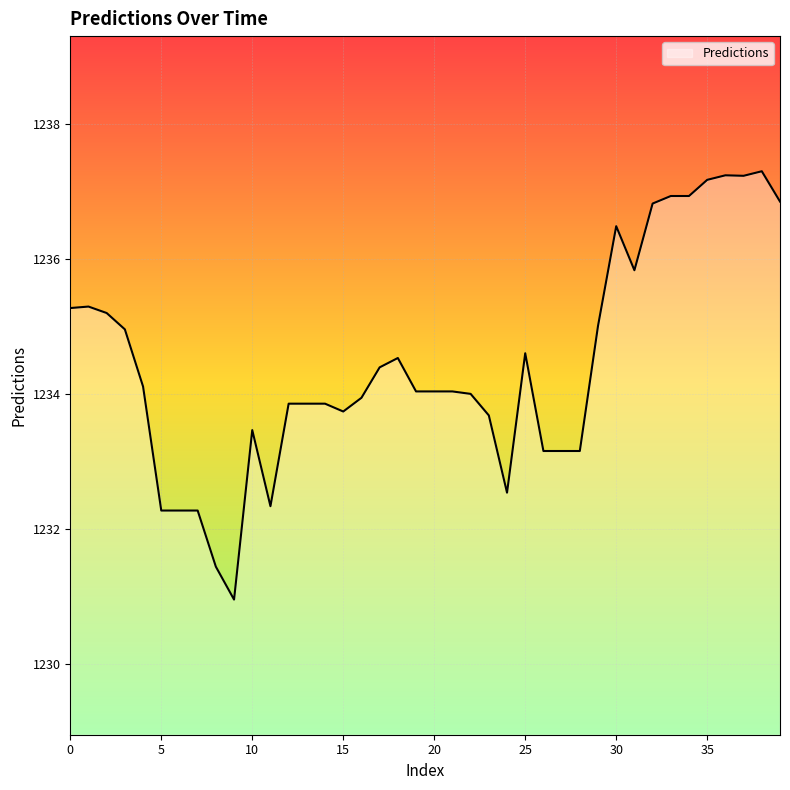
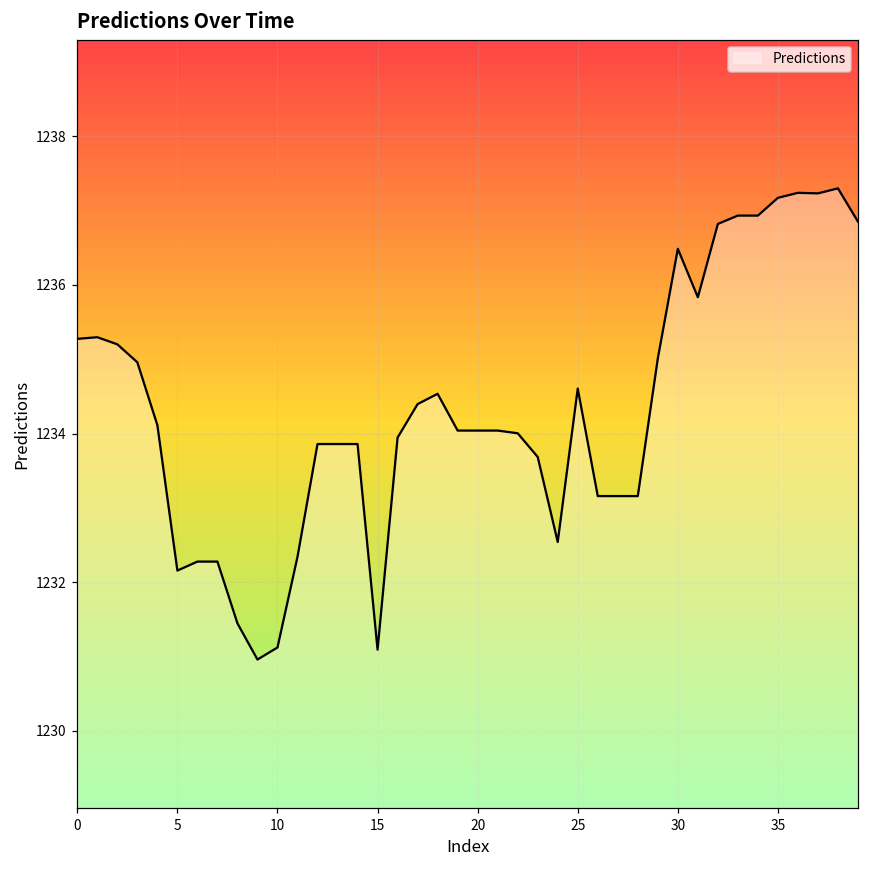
5: 1232.3 -> 1232.2
10: 1233.5 -> 1231.1
15: 1233.7 -> 1231.1
